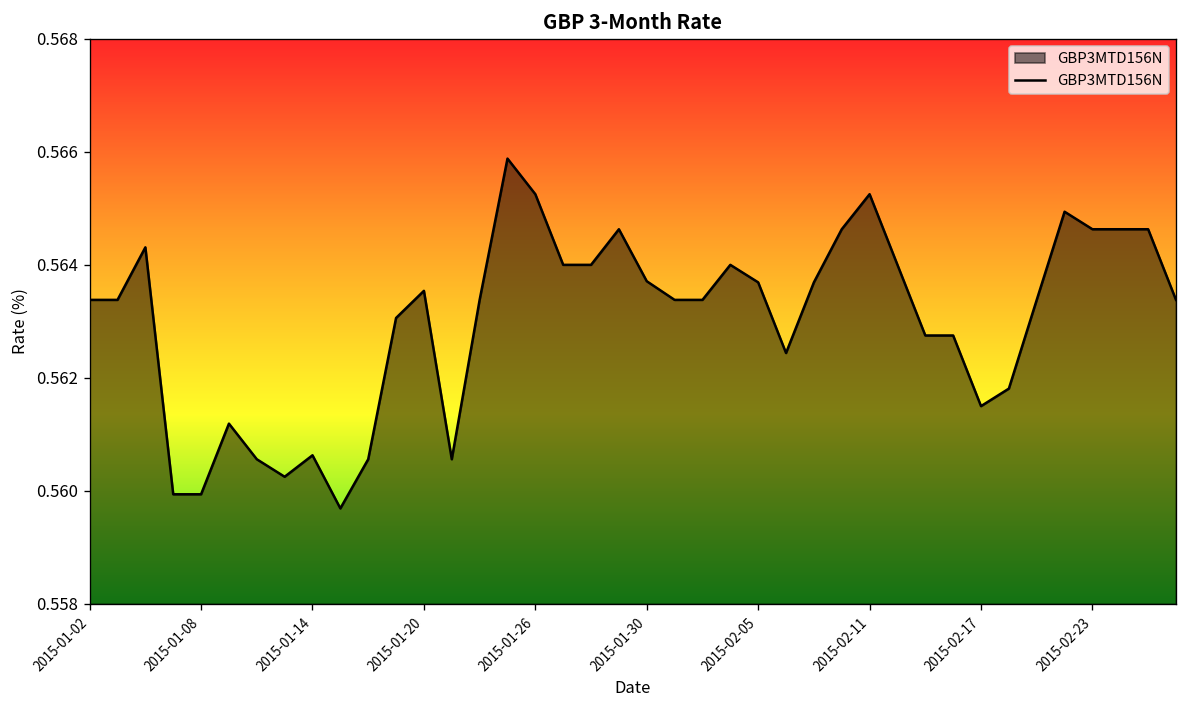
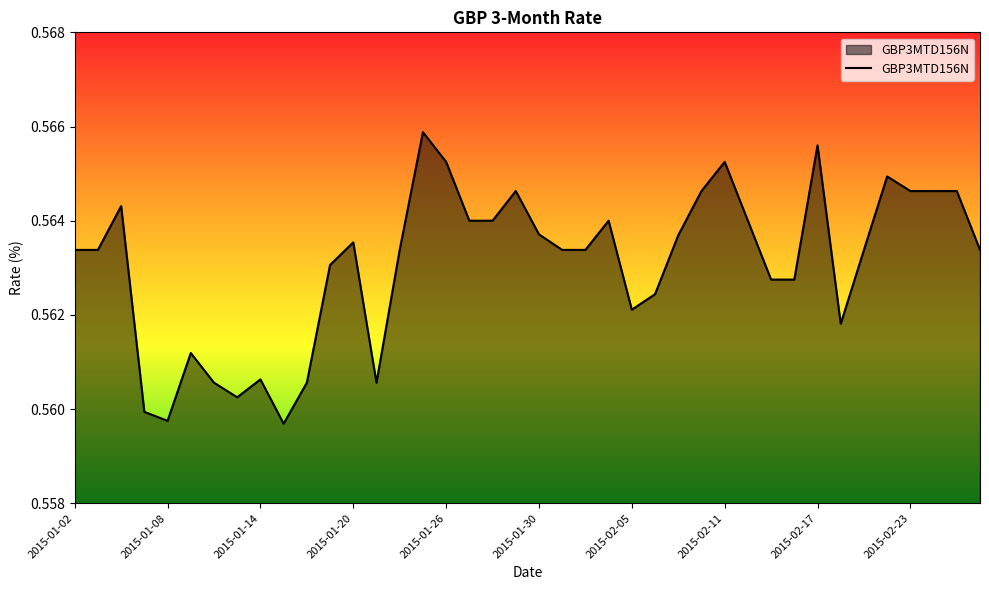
2015-01-08: 0.5599 -> 0.5598
2015-02-05: 0.5637 -> 0.5621
2015-02-17: 0.5615 -> 0.5656
